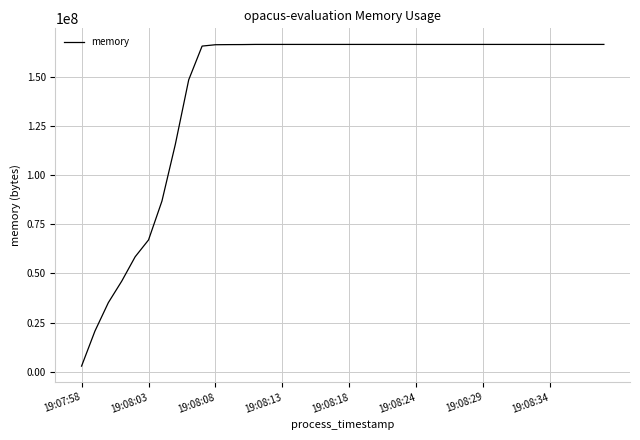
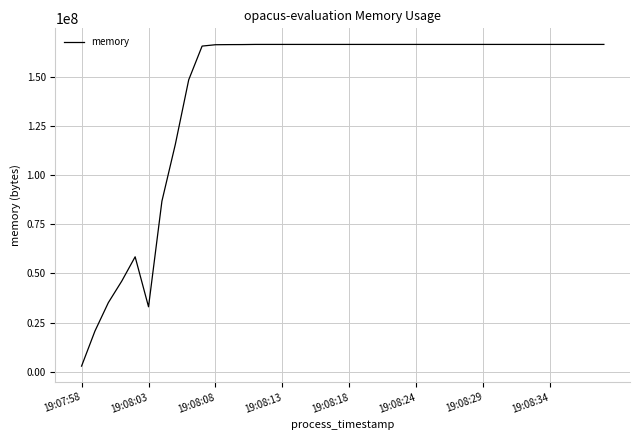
19:08:03: 67000000 -> 33000000
